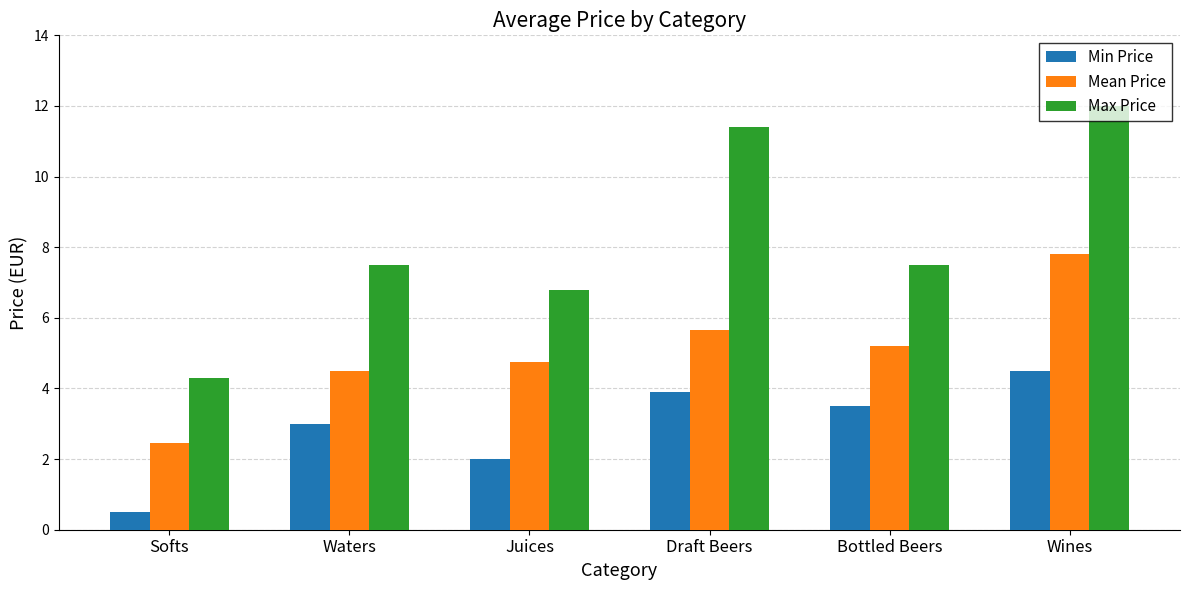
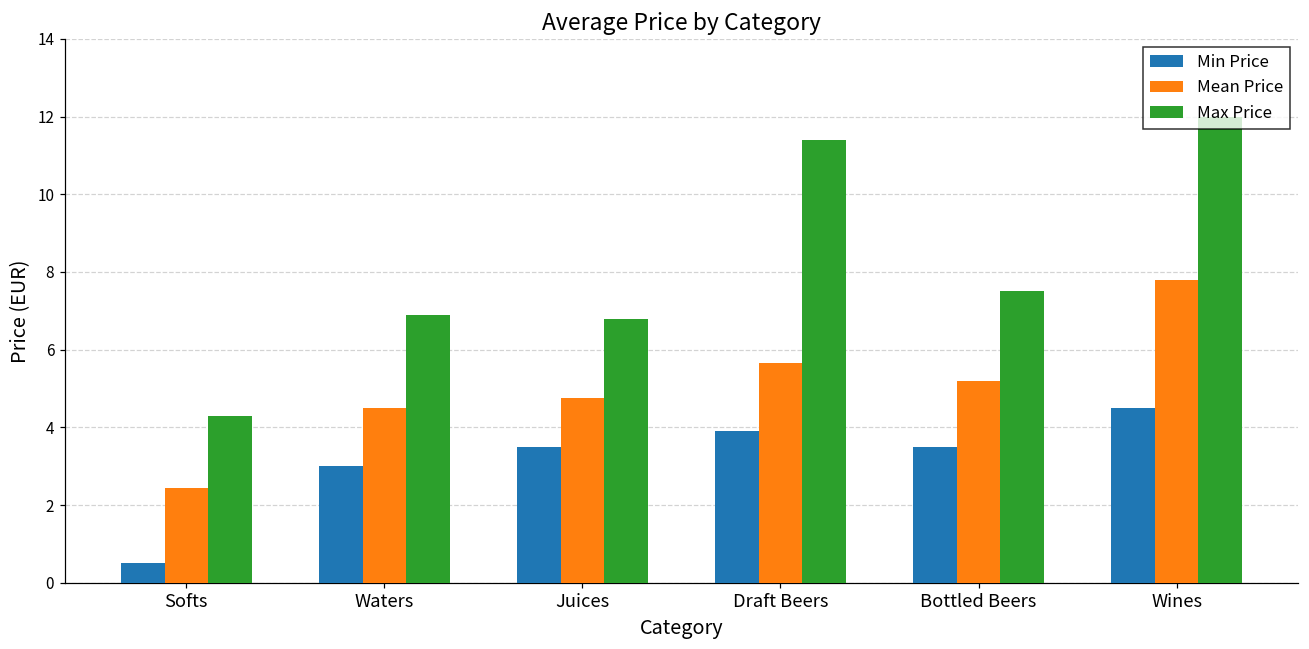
Max Price, Waters: 7.5 -> 6.9
Min Price, Juices: 2.0 -> 3.5
